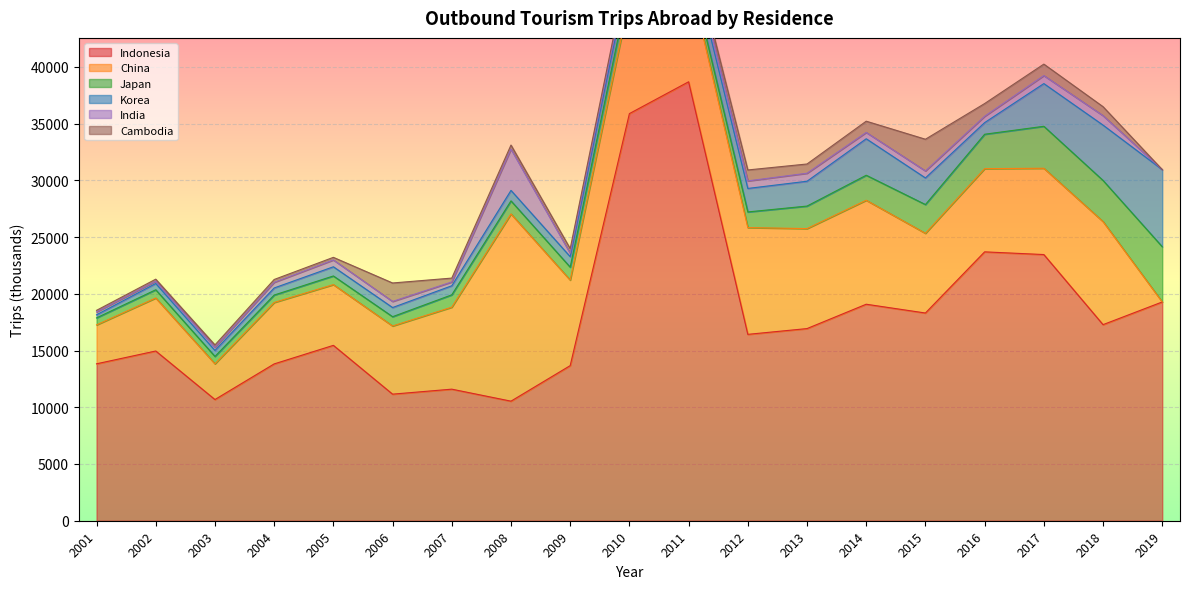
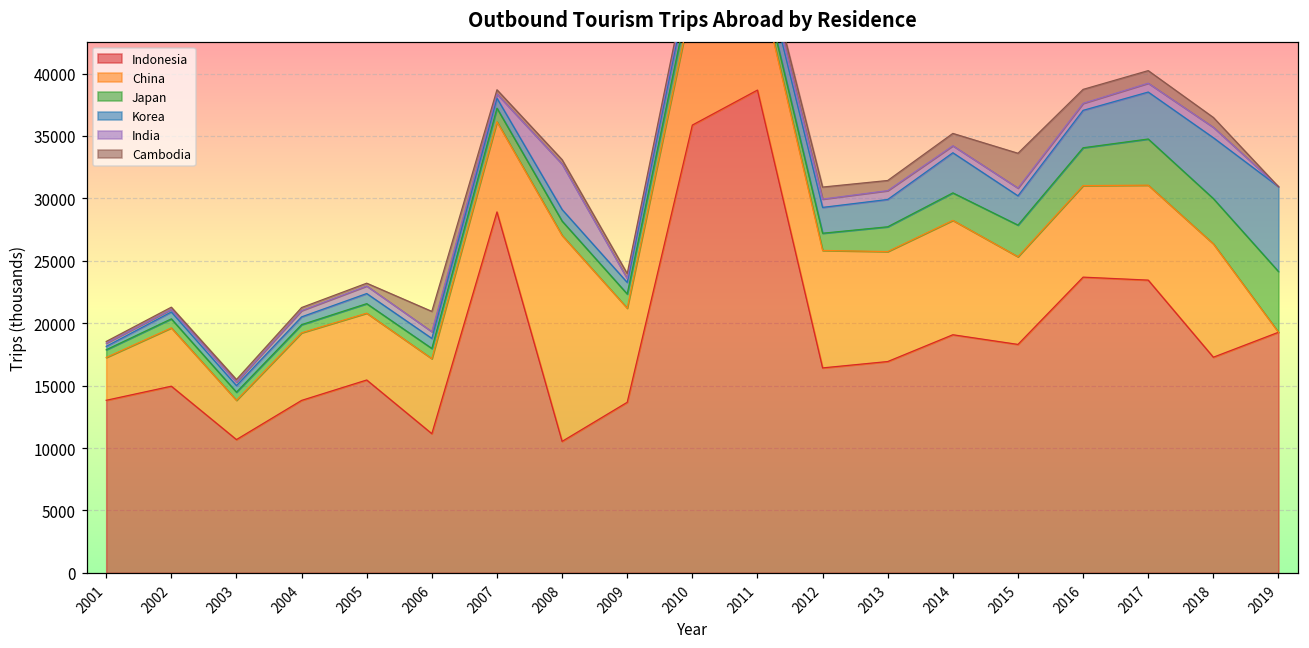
Indonesia, 2007: 11600 -> 28900
Korea, 2016: 1000 -> 3000
